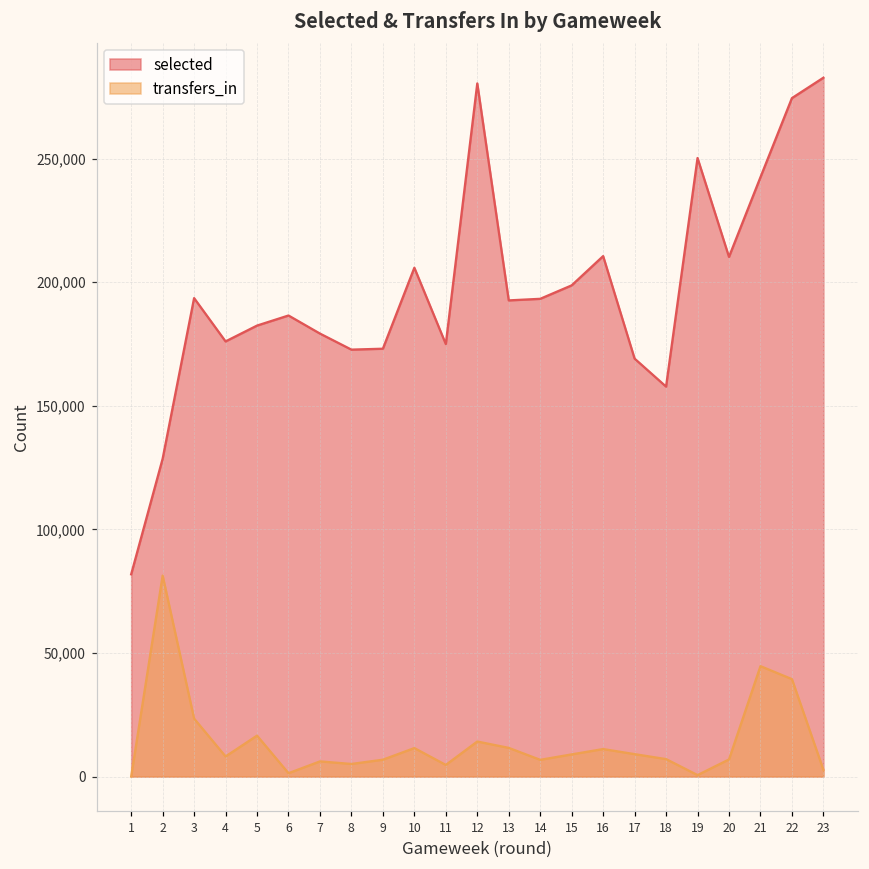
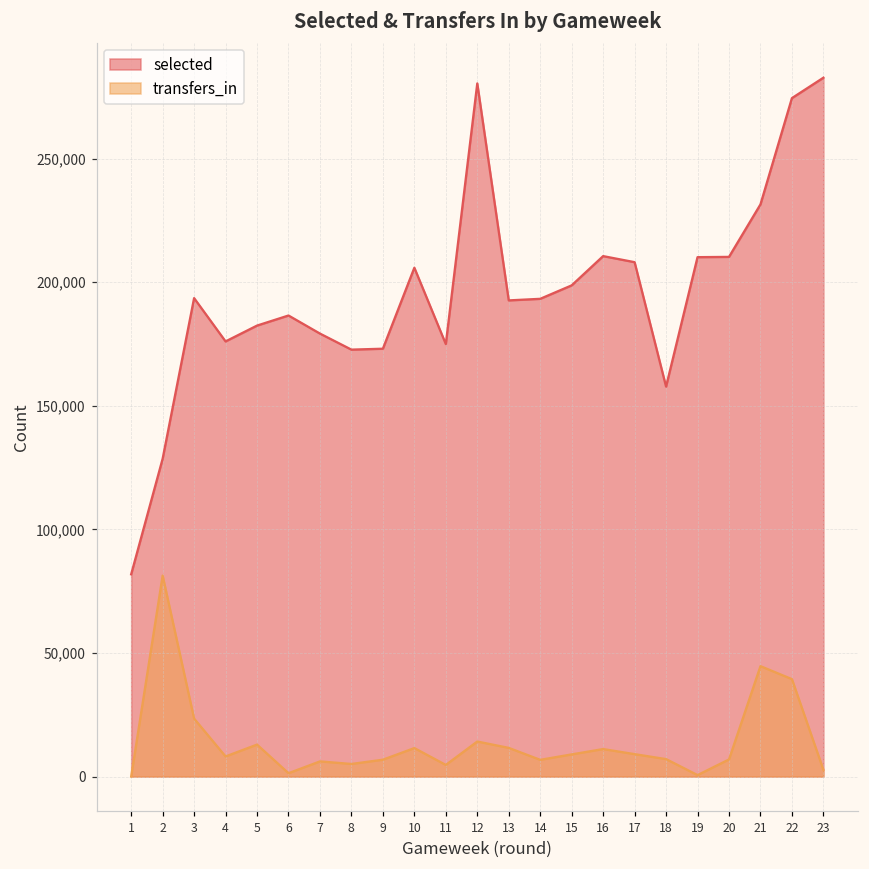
transfers_in, 5: 17,000 -> 13,000
selected, 17: 169,000 -> 208,000
selected, 19: 250,000 -> 210,000
selected, 21: 242,000 -> 231,000
